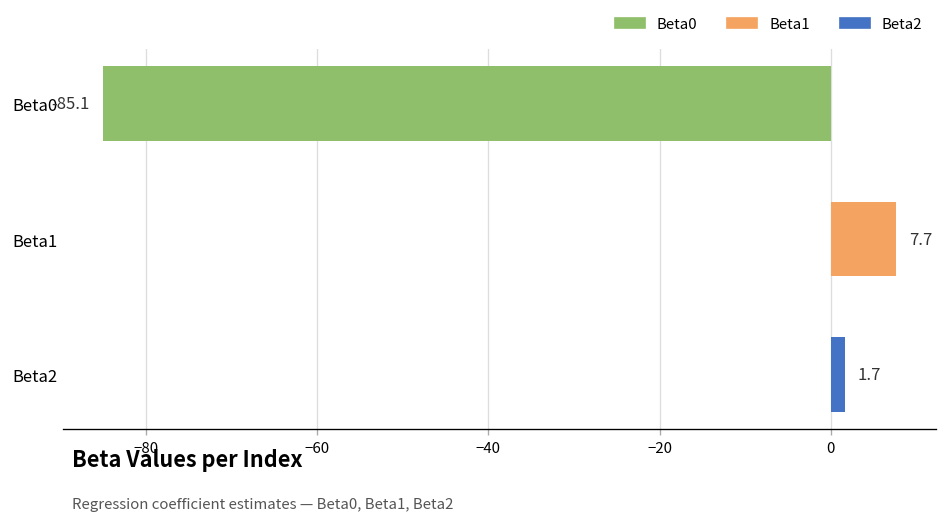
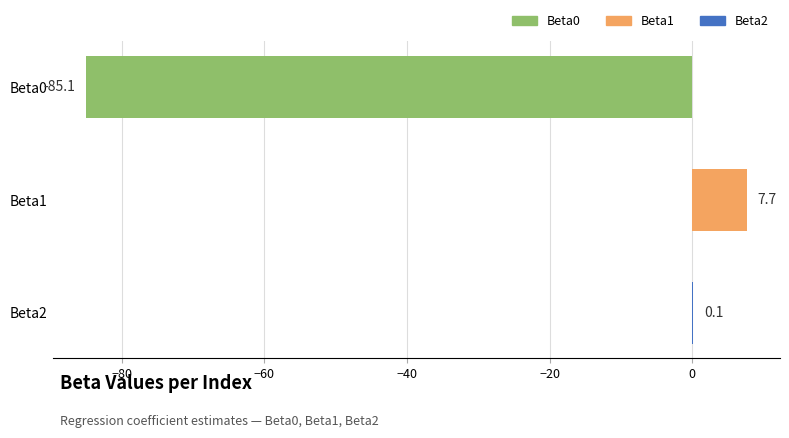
Beta2: 1.7 -> 0.1
